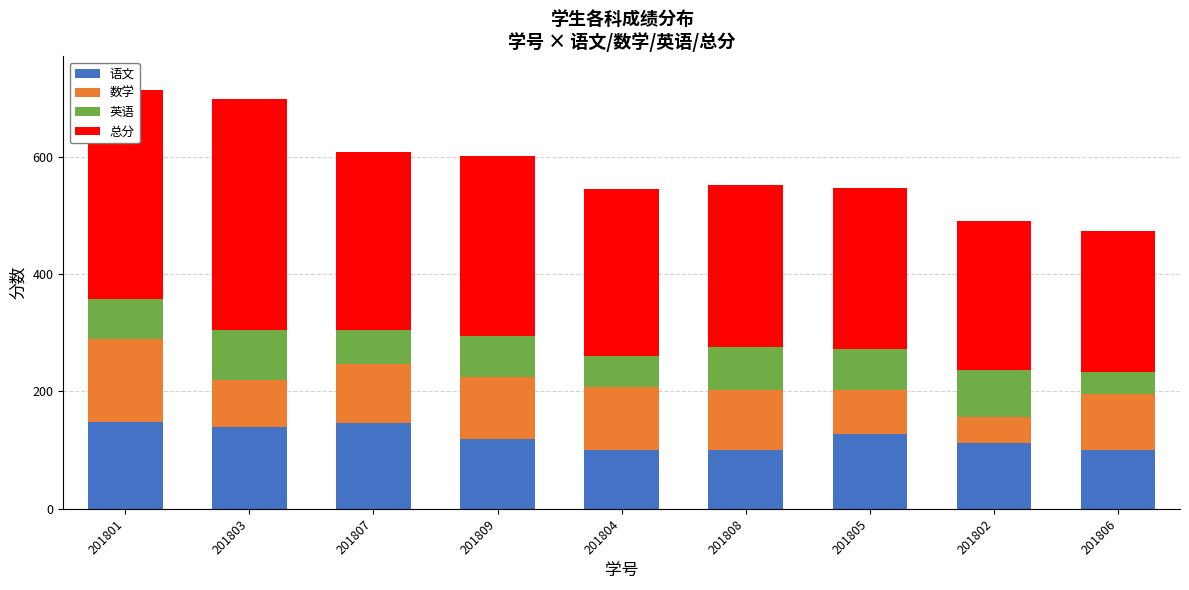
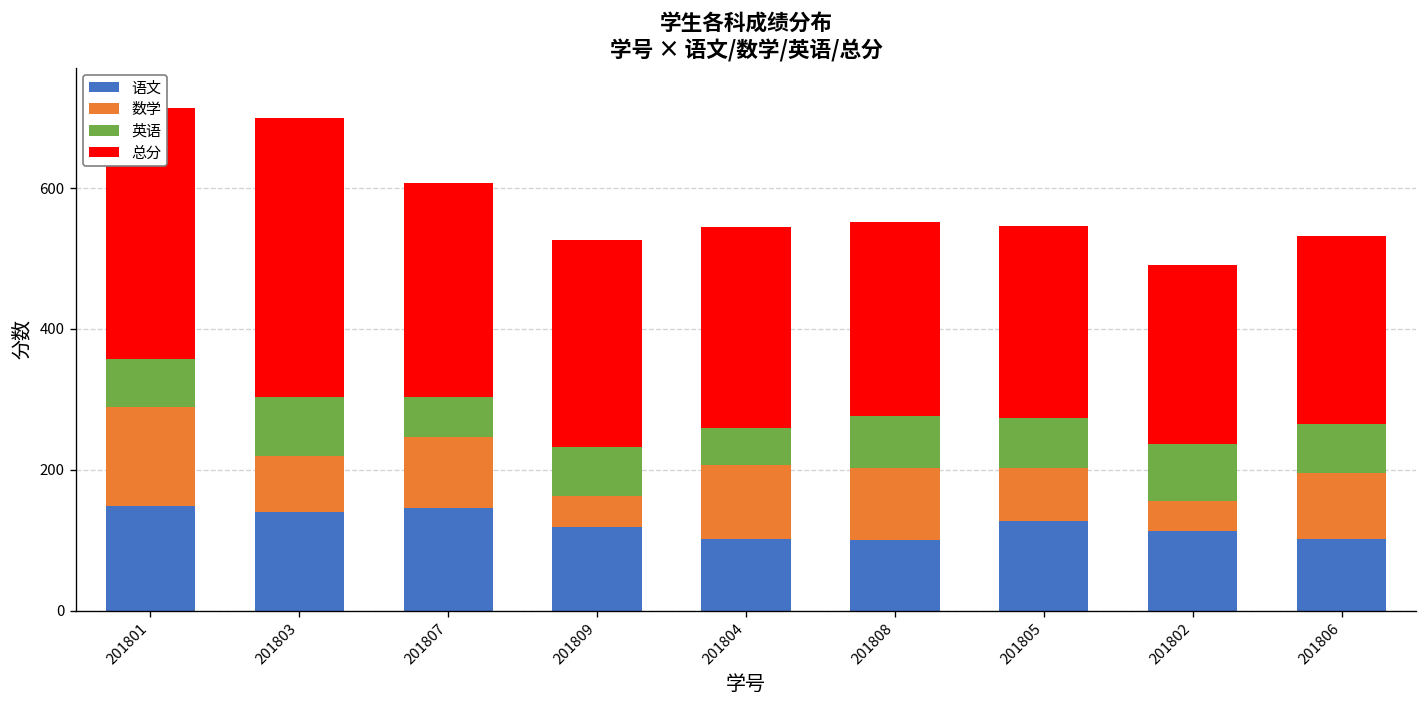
数学, 201809: 110 -> 40
总分, 201809: 310 -> 290
英语, 201806: 40 -> 70
总分, 201806: 240 -> 270
